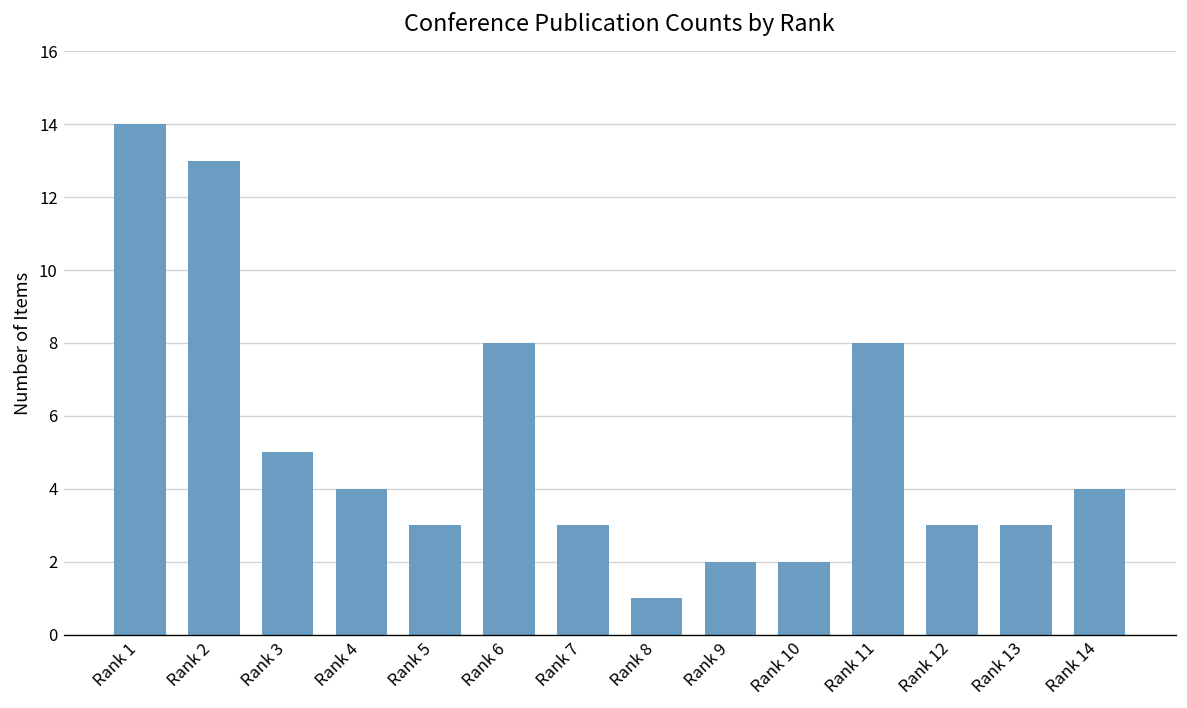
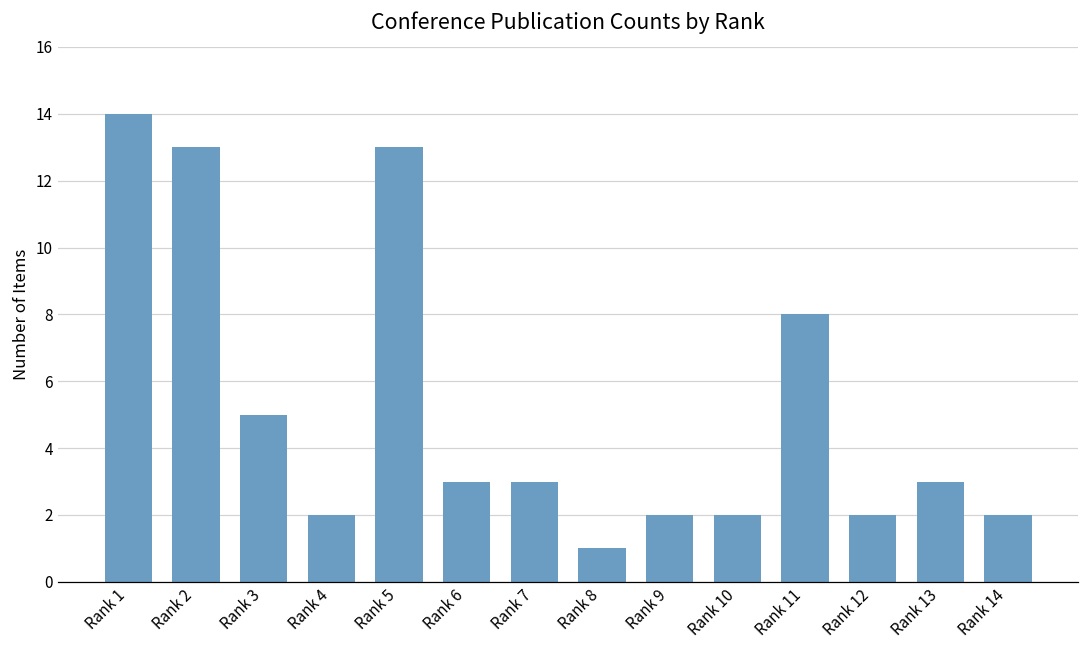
Rank 4: 4 -> 2
Rank 5: 3 -> 13
Rank 6: 8 -> 3
Rank 12: 3 -> 2
Rank 14: 4 -> 2
